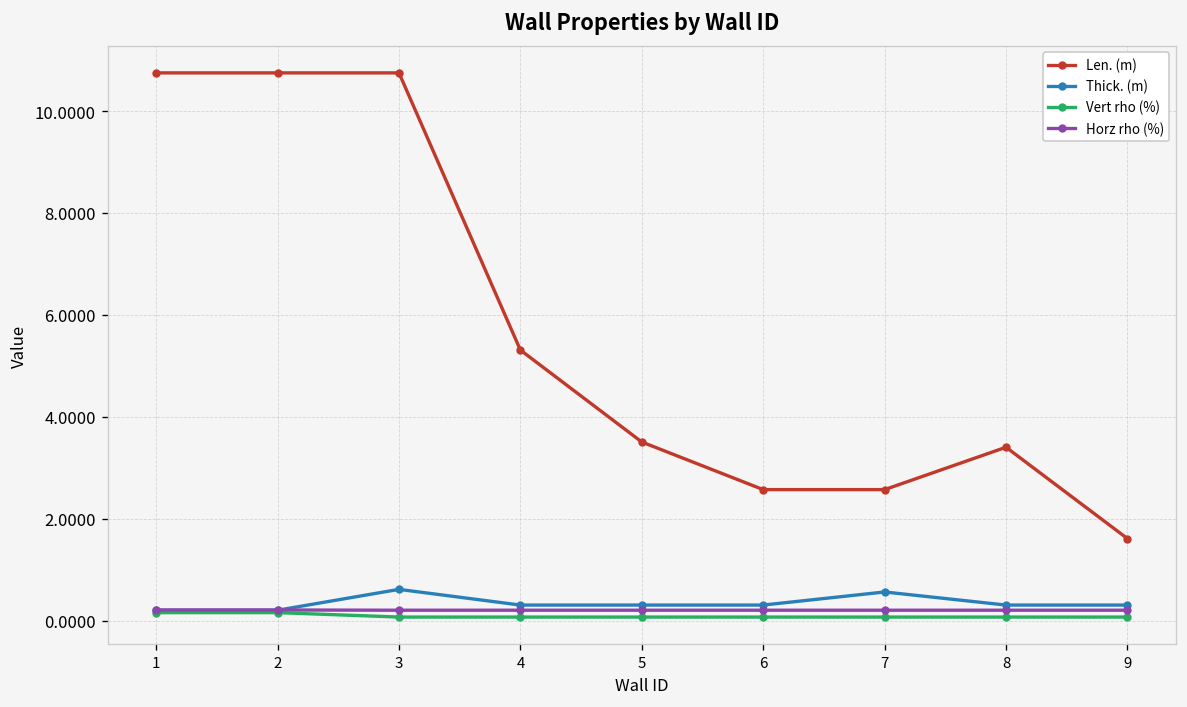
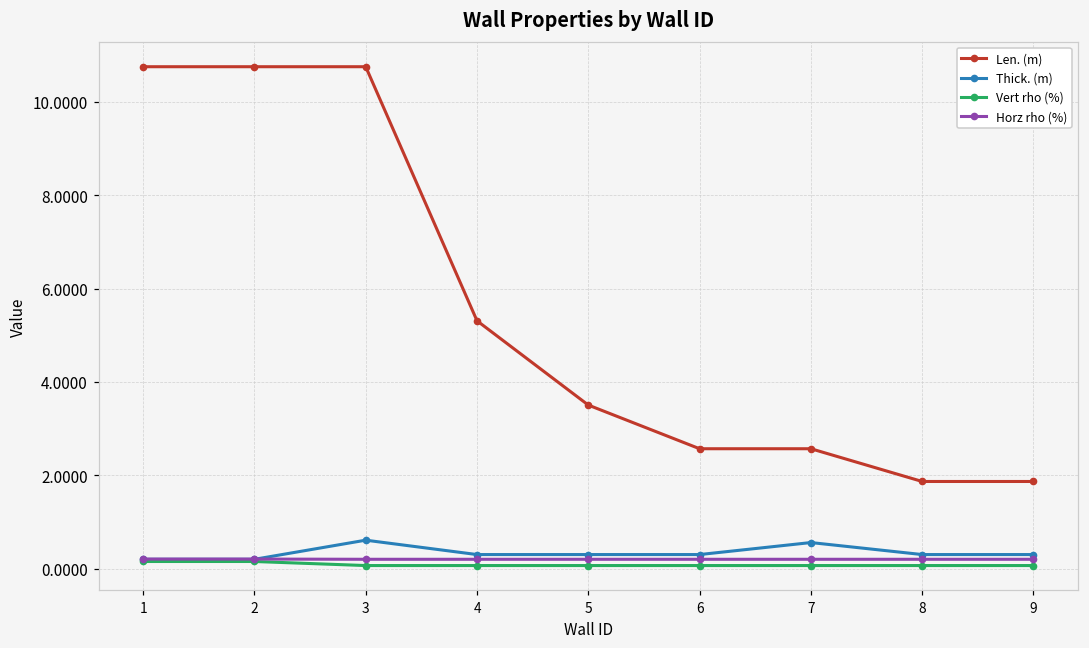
Len. (m), 8: 3.4 -> 1.9
Len. (m), 9: 1.6 -> 1.9
